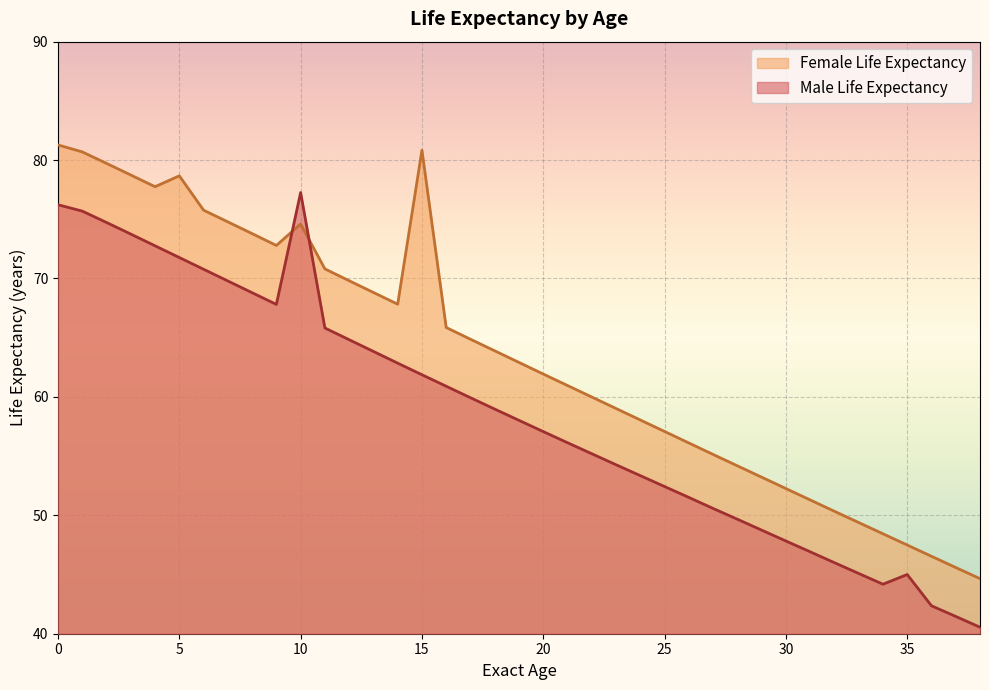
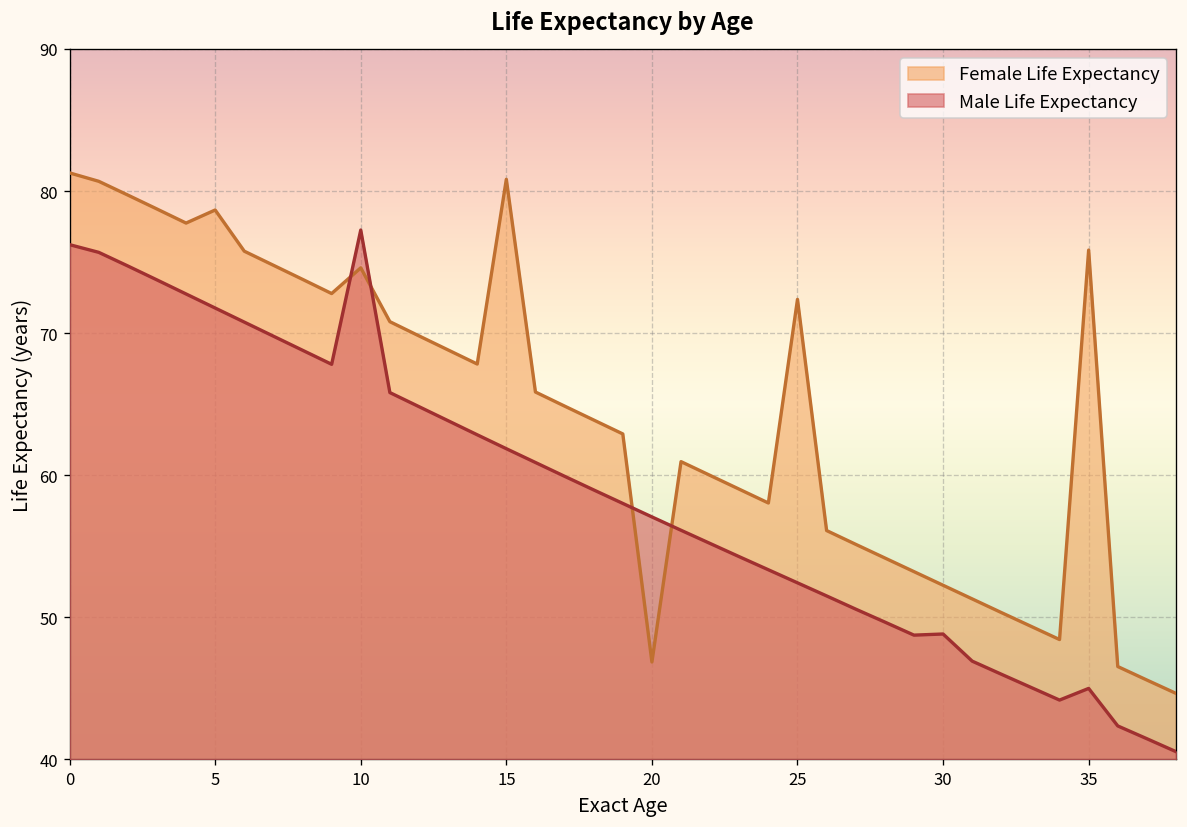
Female Life Expectancy, 20: 61.9 -> 46.9
Female Life Expectancy, 25: 57.1 -> 72.4
Male Life Expectancy, 30: 47.8 -> 48.8
Female Life Expectancy, 35: 47.5 -> 75.9
